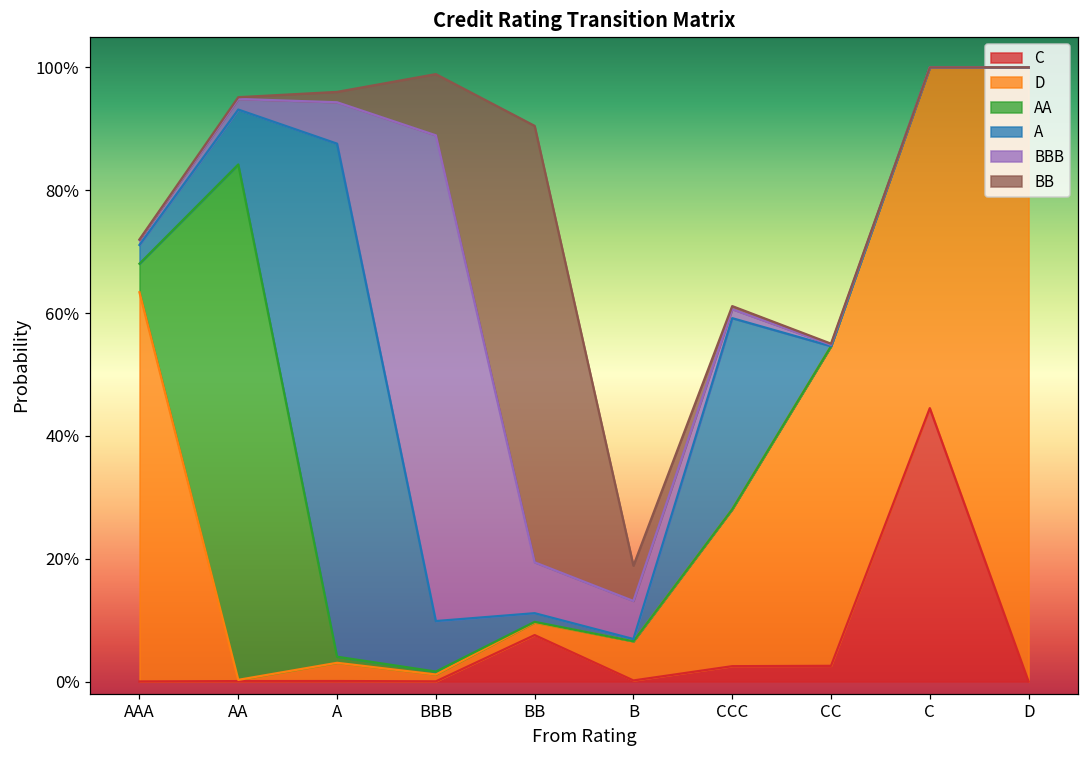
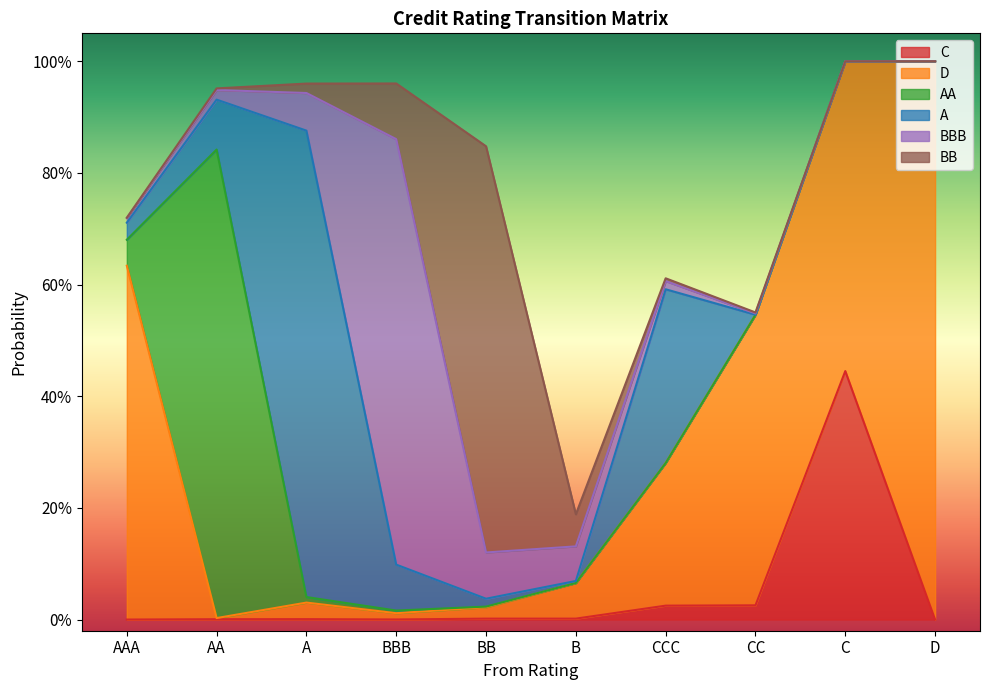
BBB, BBB: 79% -> 76%
C, BB: 8% -> 0%
BB, BB: 71% -> 73%
